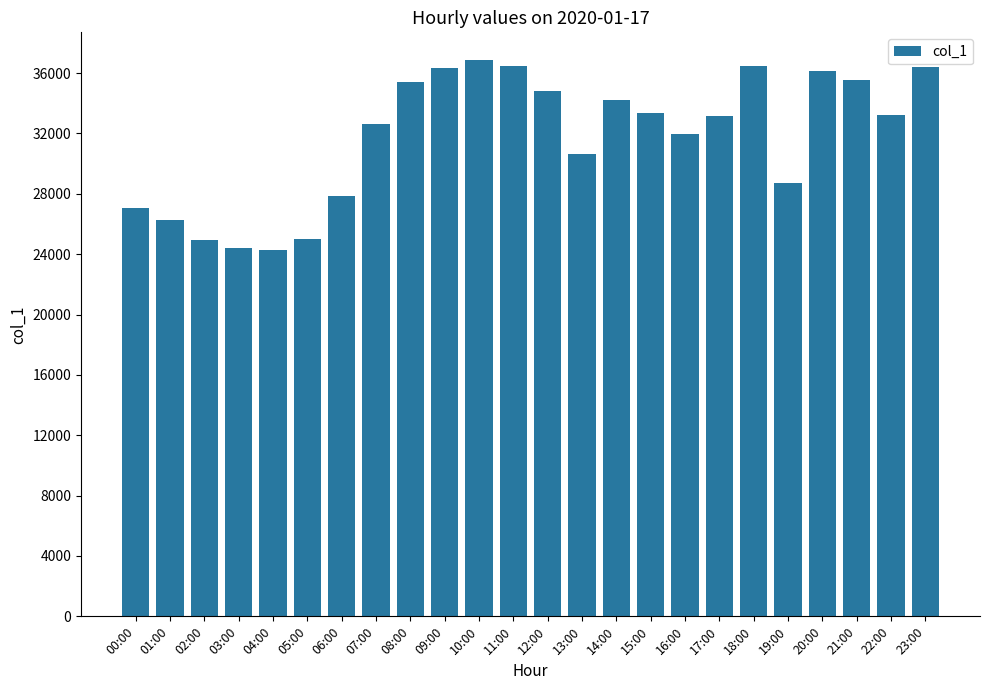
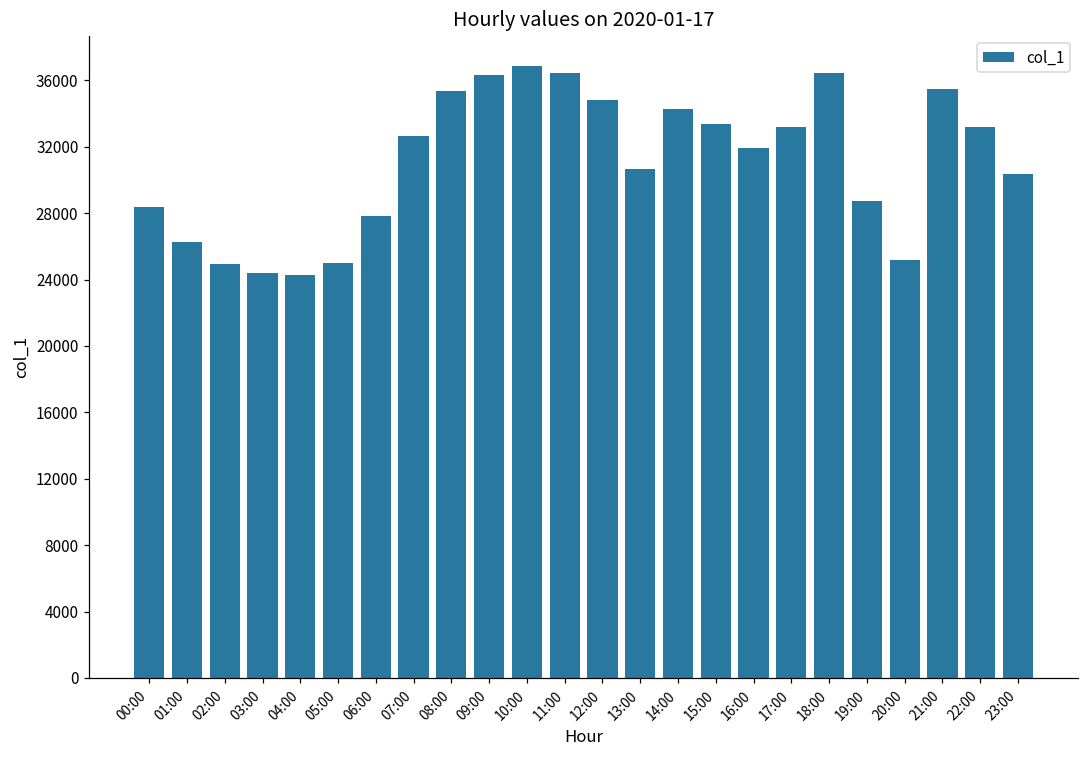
00:00: 27000 -> 28400
20:00: 36100 -> 25200
23:00: 36400 -> 30400
